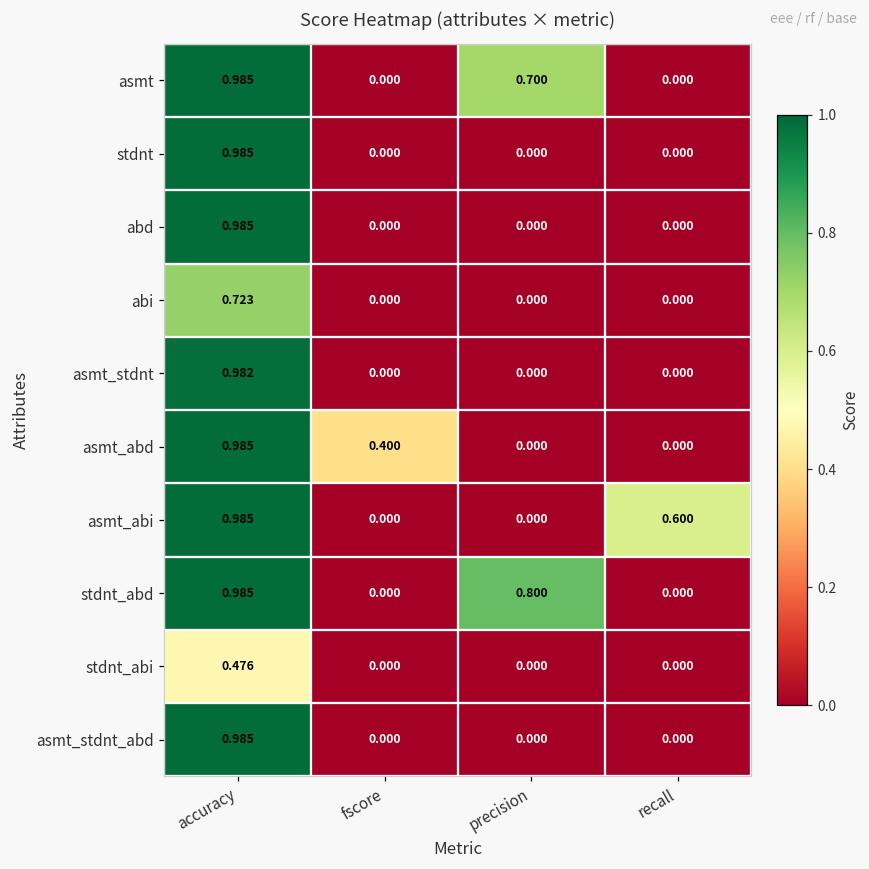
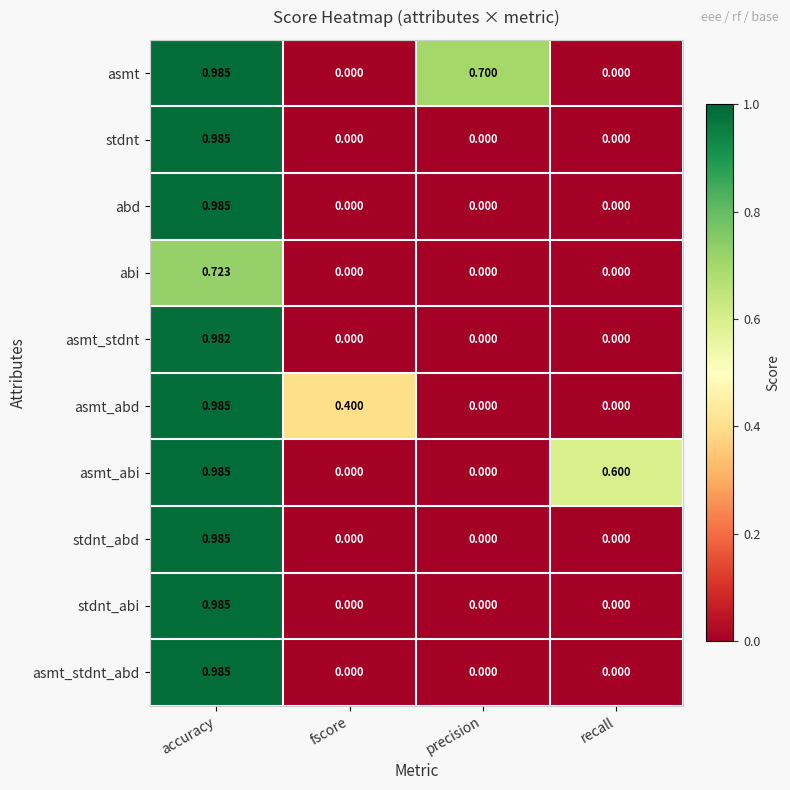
stdnt_abd, precision: 0.800 -> 0.000
stdnt_abi, accuracy: 0.476 -> 0.985
